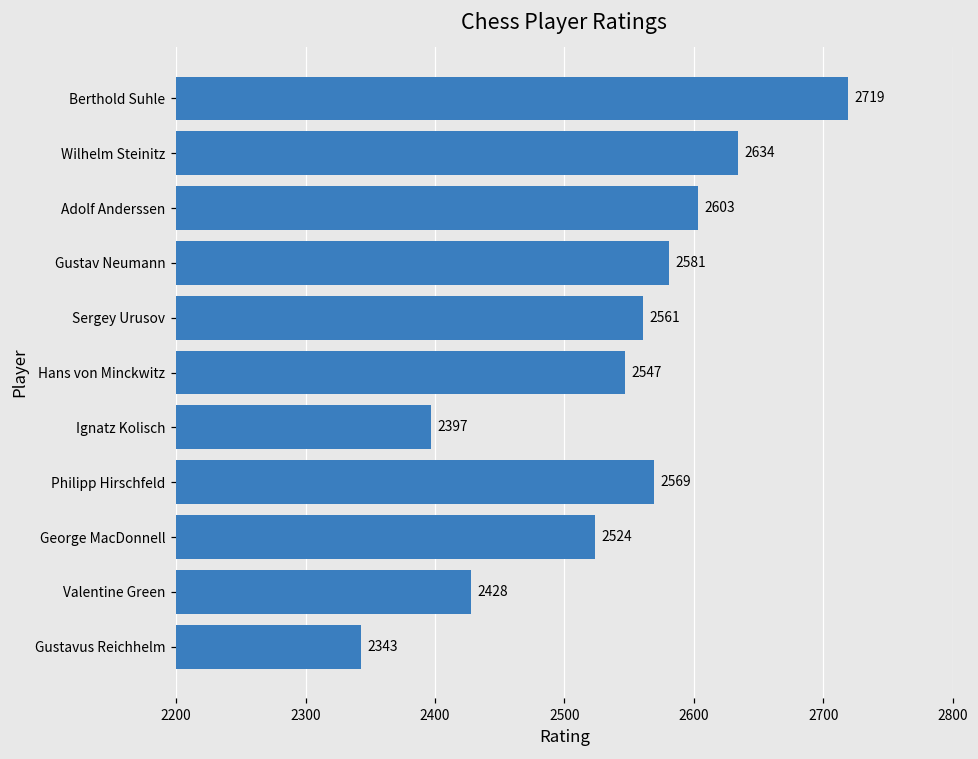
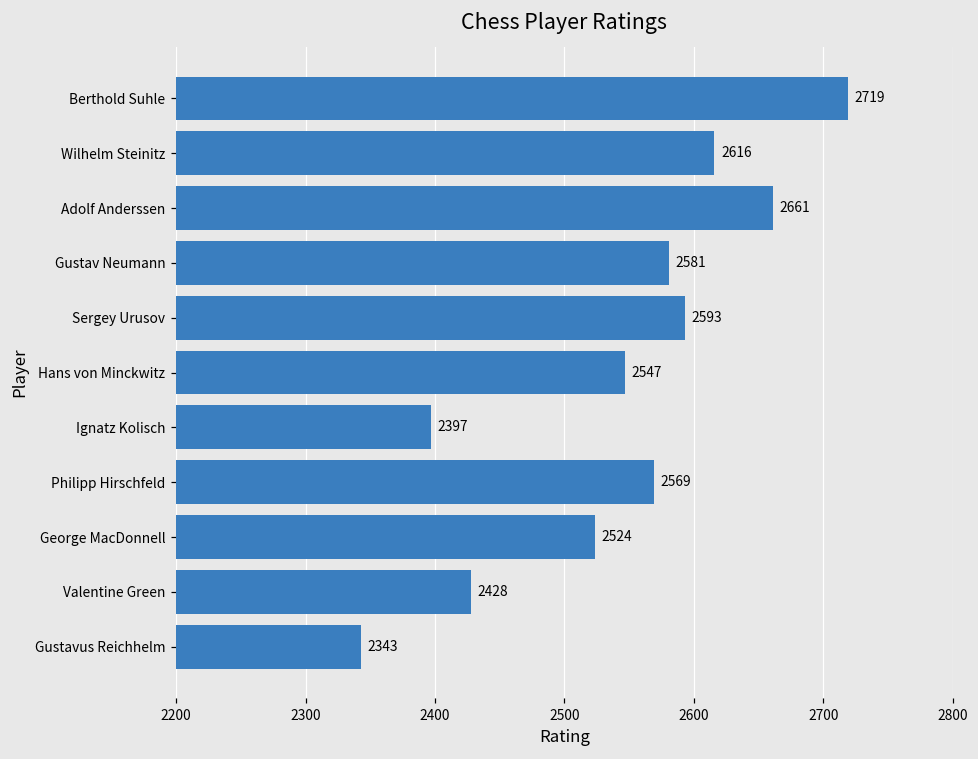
Wilhelm Steinitz: 2634 -> 2616
Adolf Anderssen: 2603 -> 2661
Sergey Urusov: 2561 -> 2593
